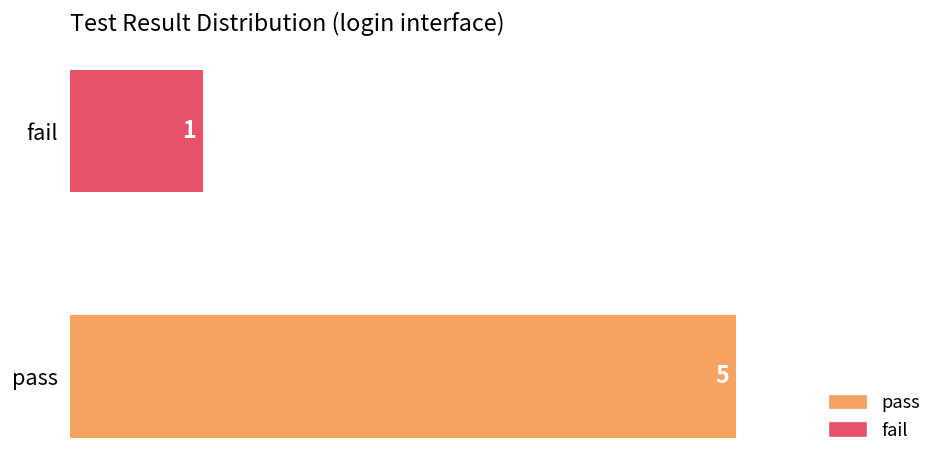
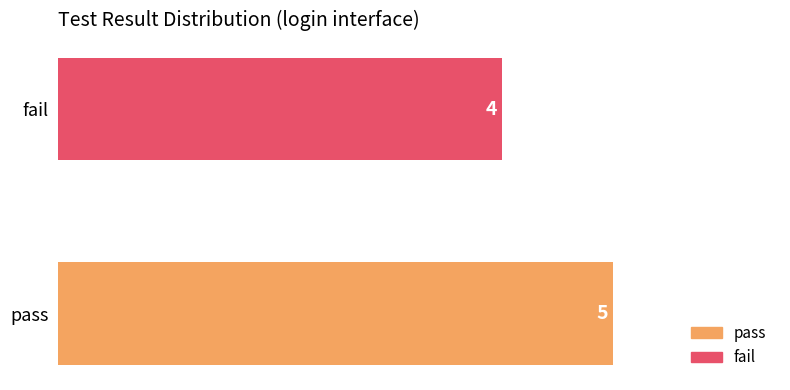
fail: 1 -> 4
